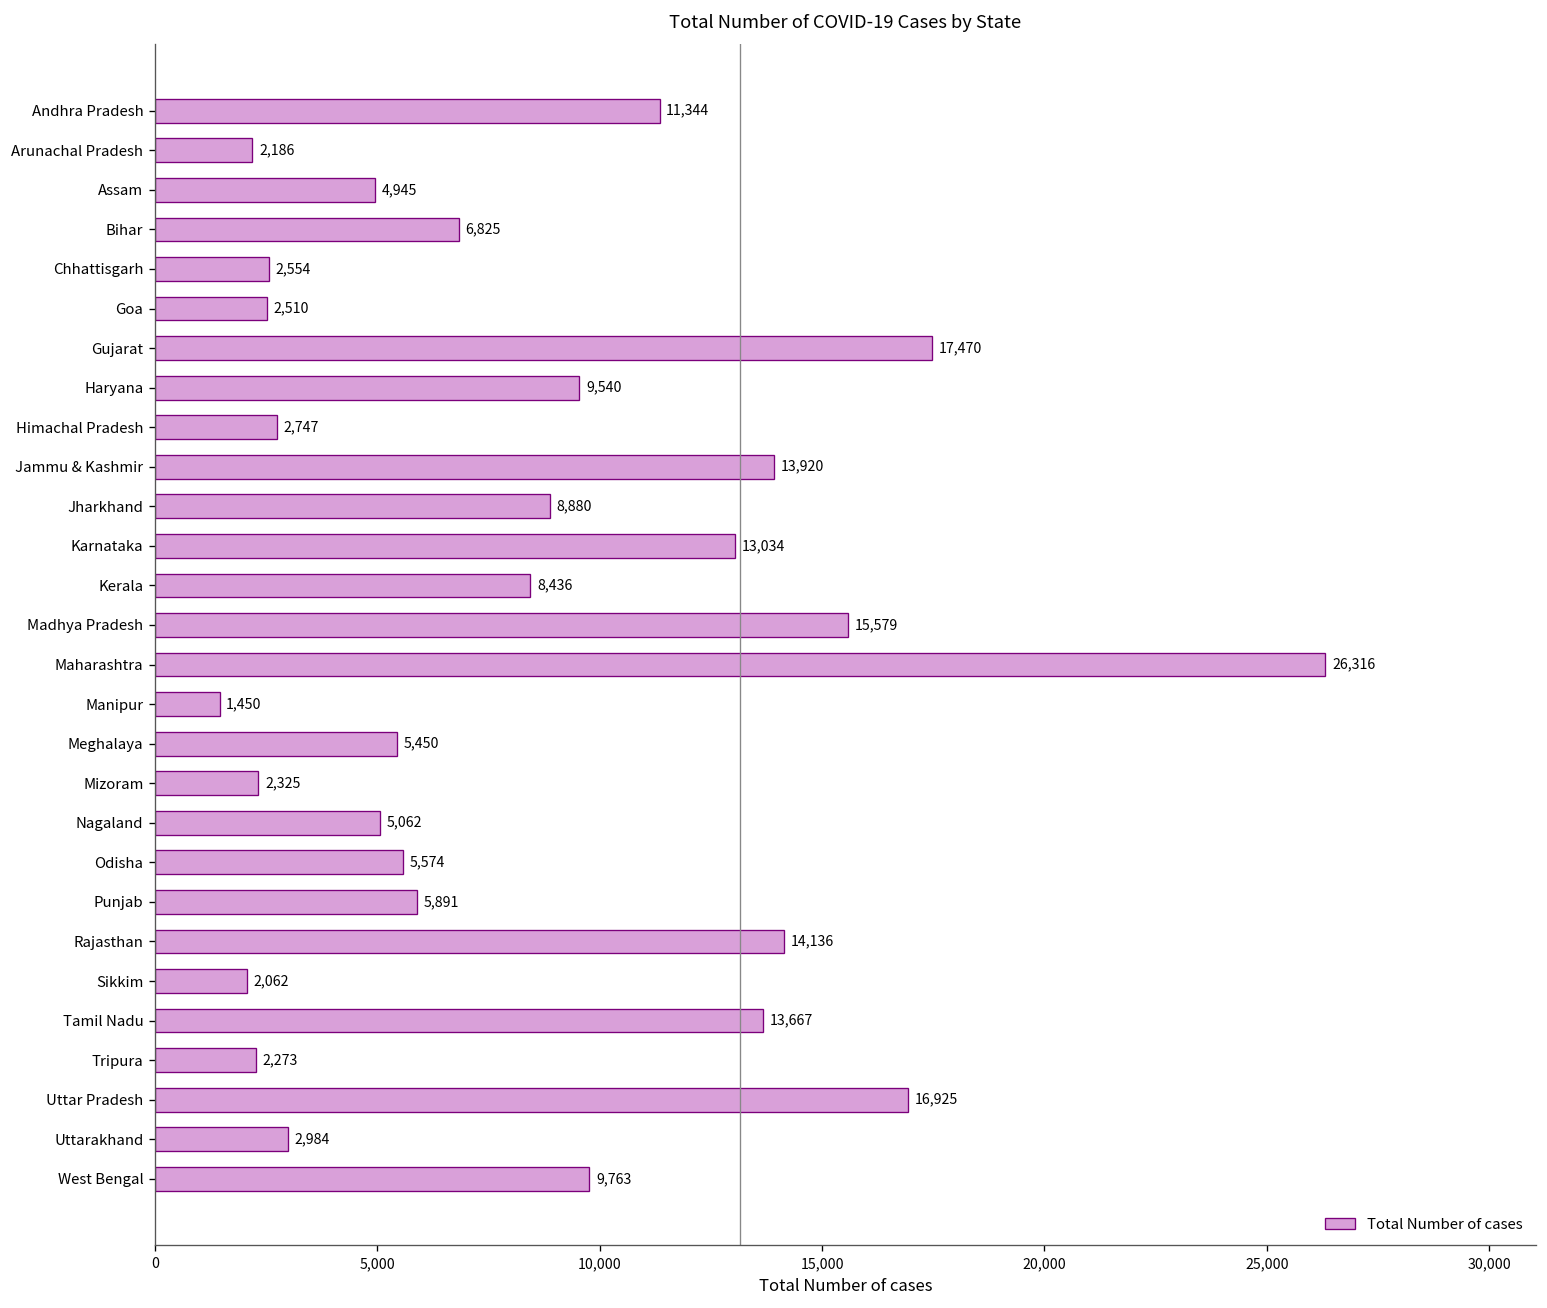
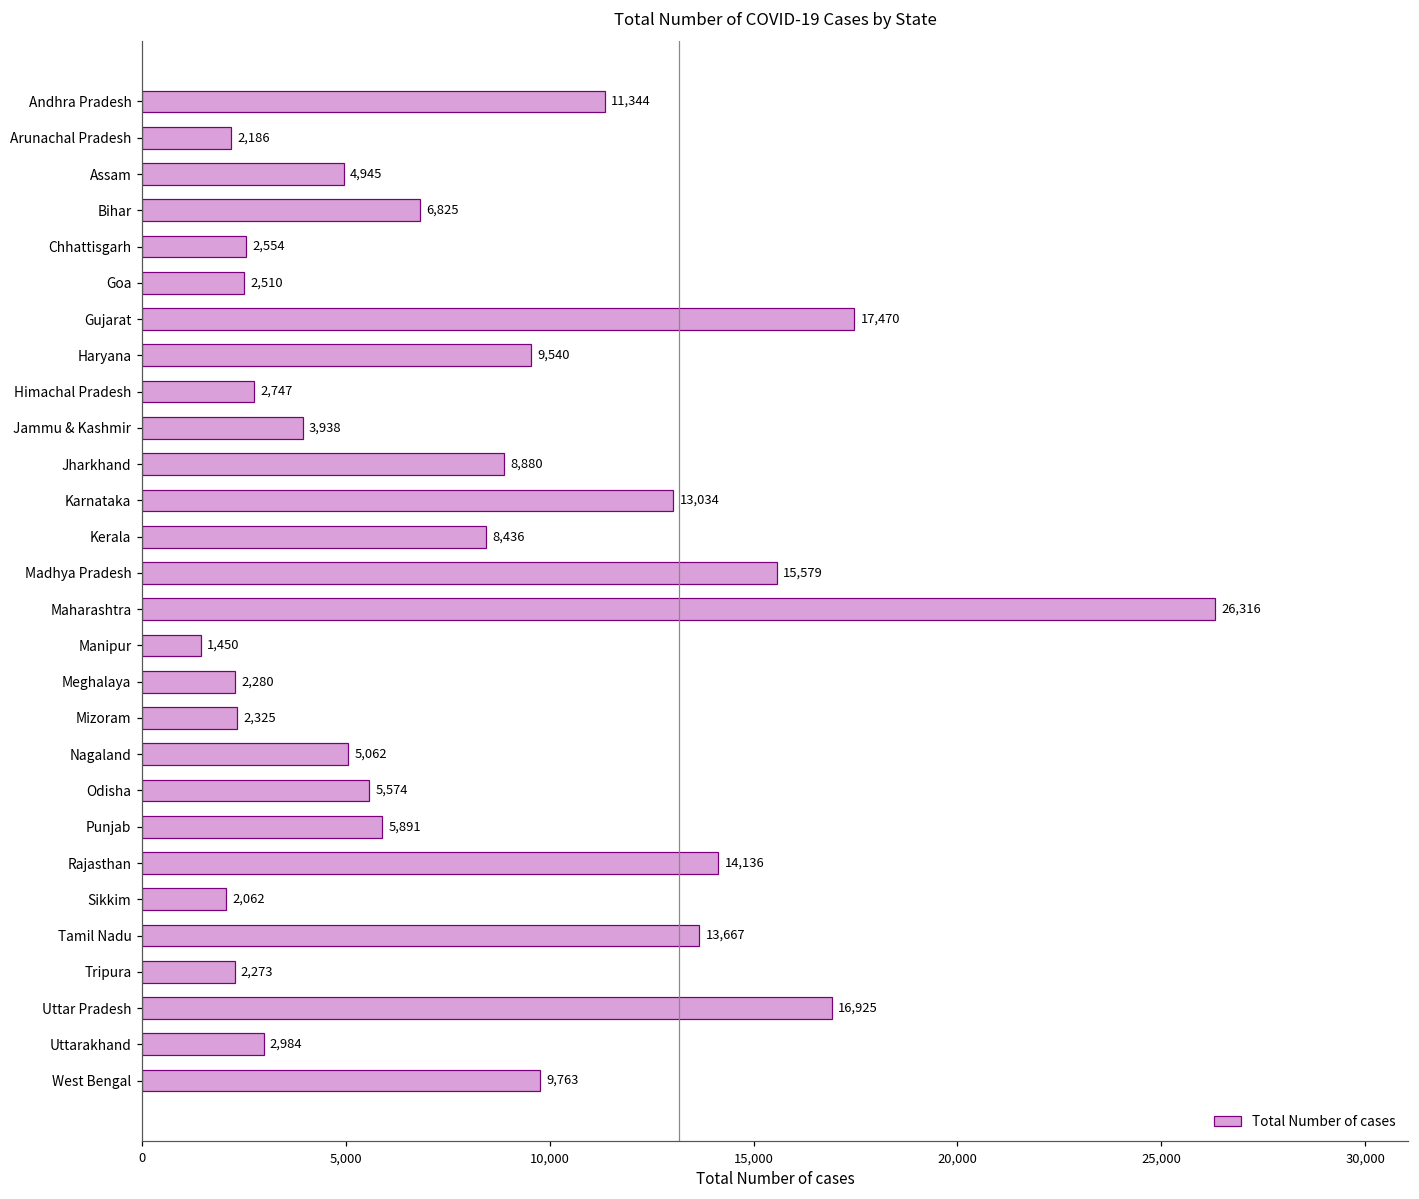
Jammu & Kashmir: 13,920 -> 3,938
Meghalaya: 5,450 -> 2,280
